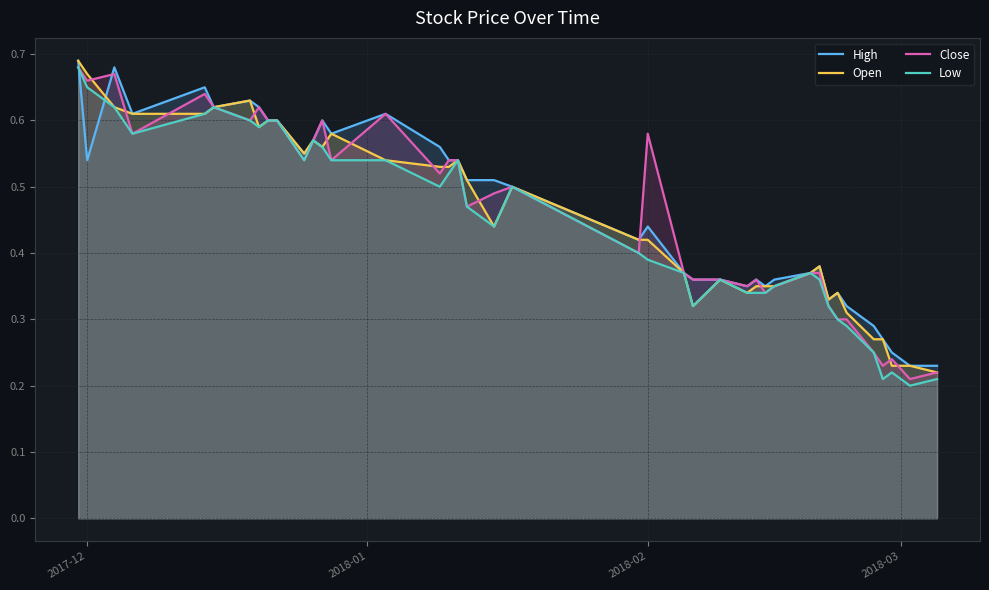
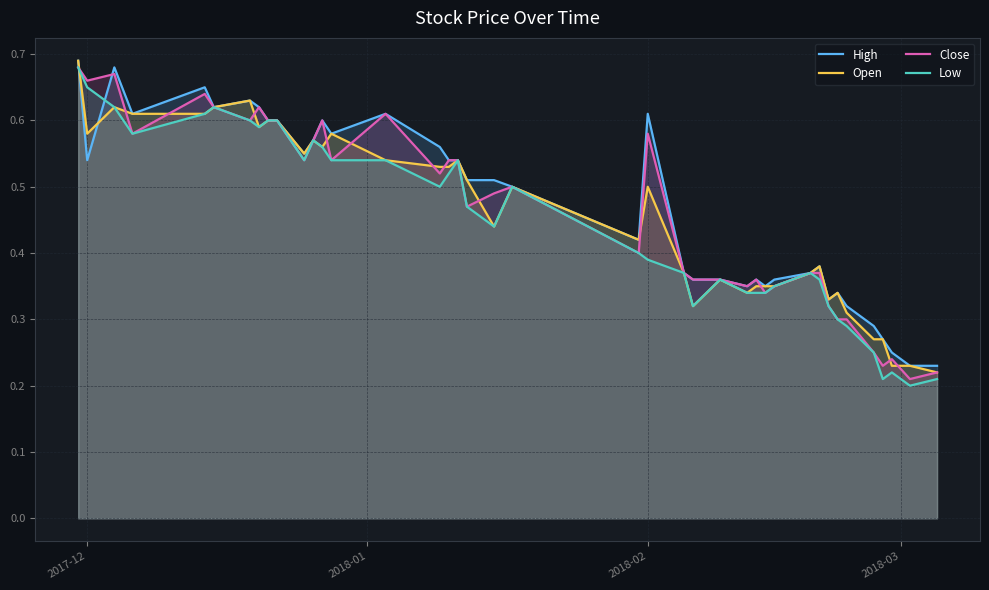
Open, 2017-12: 0.67 -> 0.58
High, 2018-02: 0.44 -> 0.61
Open, 2018-02: 0.42 -> 0.50
